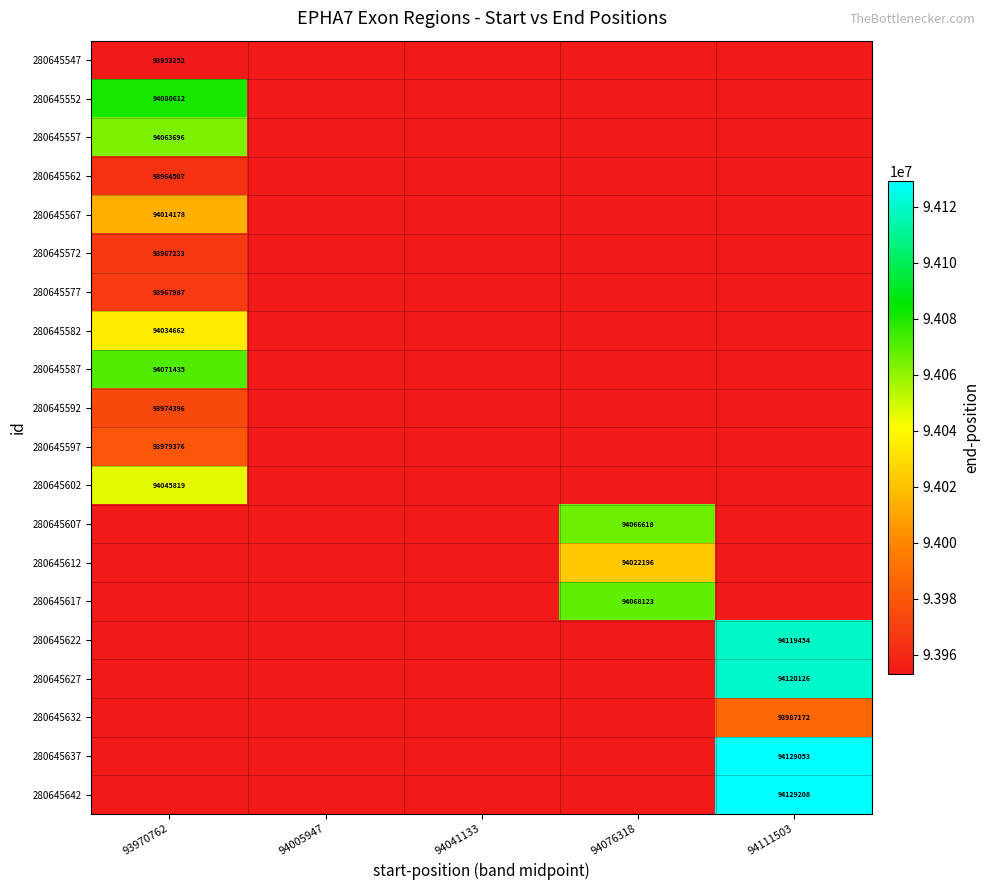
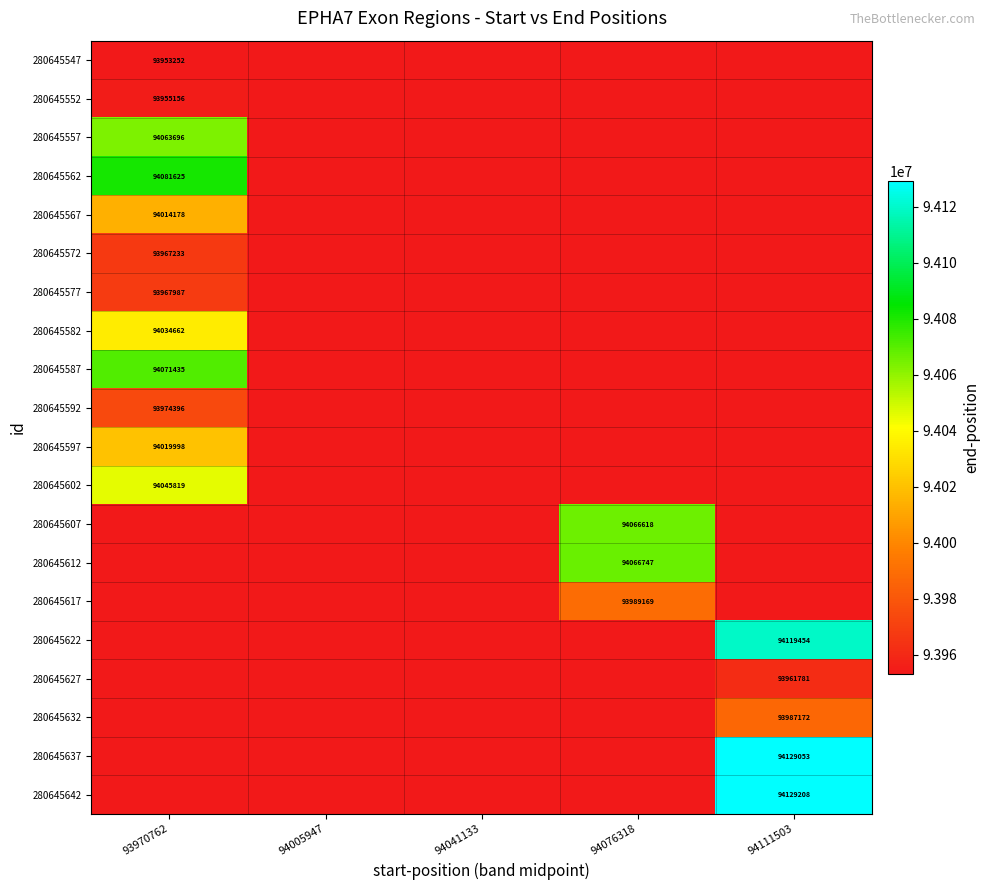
280645552, 93970762: 94080612 -> 93955156
280645562, 93970762: 93964507 -> 94081625
280645597, 93970762: 93979376 -> 94019998
280645612, 94076318: 94022196 -> 94066747
280645617, 94076318: 94068123 -> 93989169
280645627, 94111503: 94120126 -> 93961781
